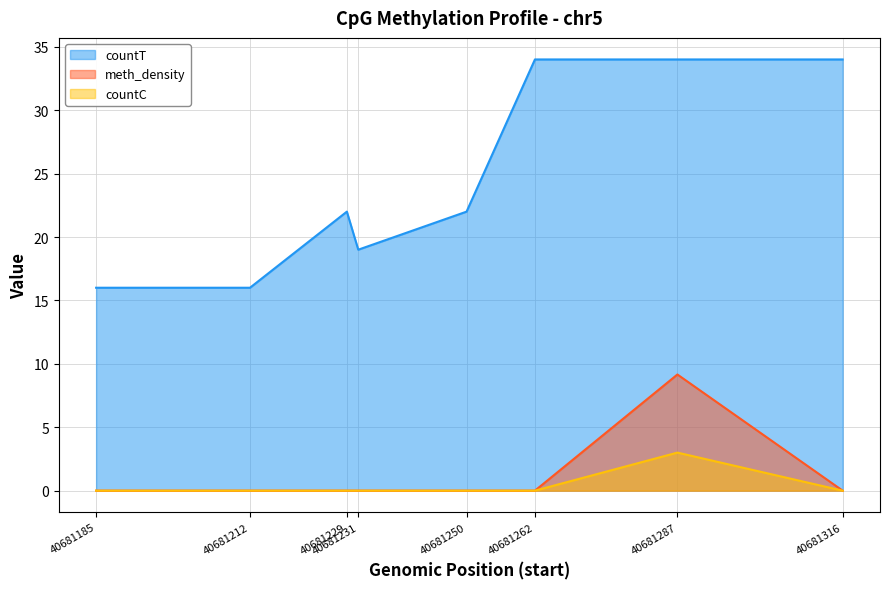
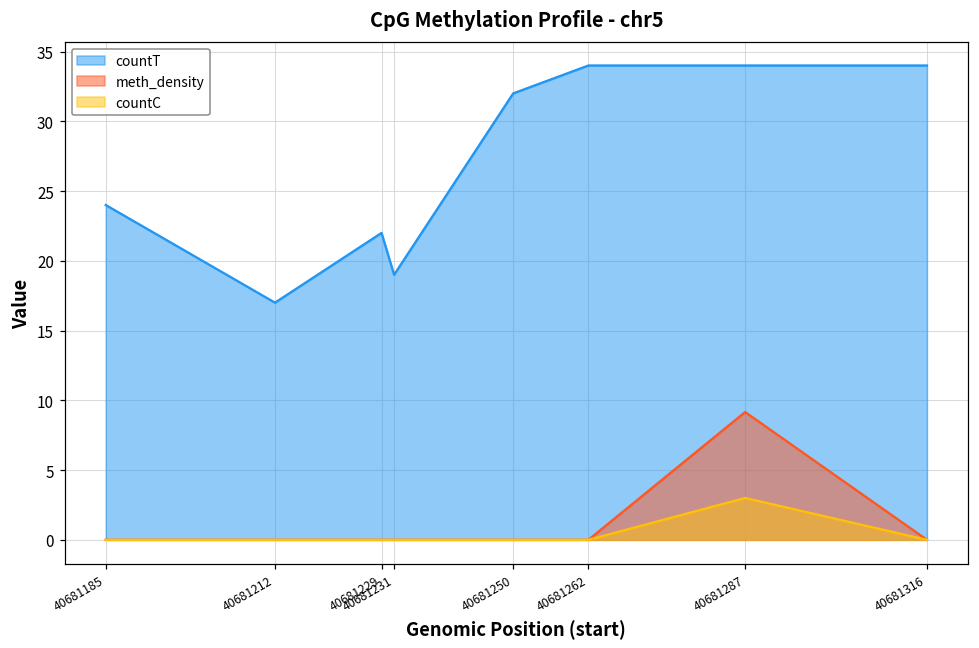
countT, 40681185: 16 -> 24
countT, 40681212: 16 -> 17
countT, 40681250: 22 -> 32
